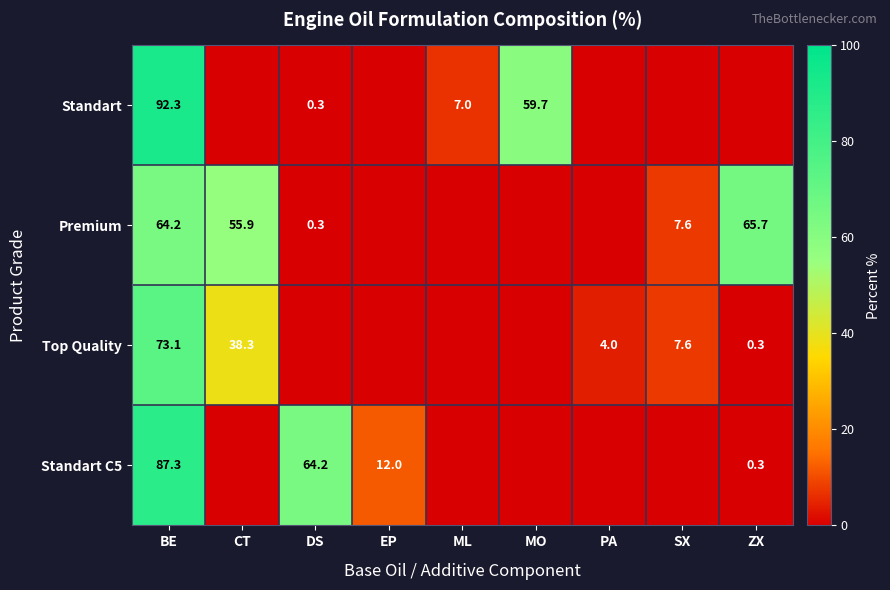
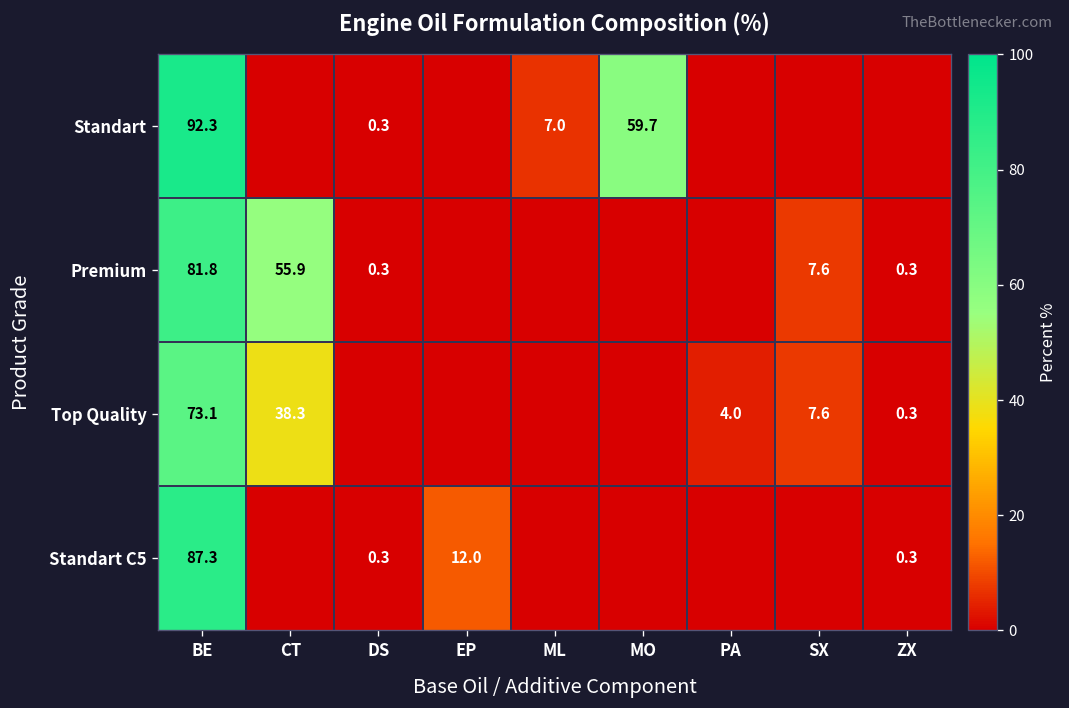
Premium, BE: 64.2 -> 81.8
Premium, ZX: 65.7 -> 0.3
Standart C5, DS: 64.2 -> 0.3
